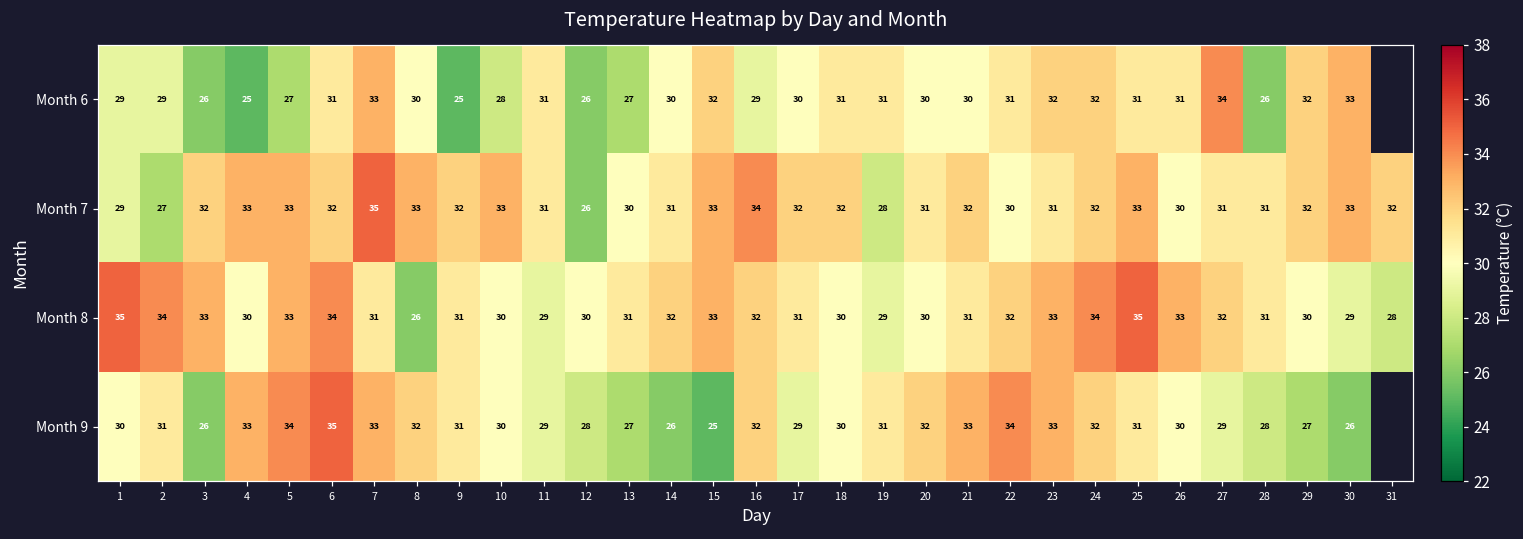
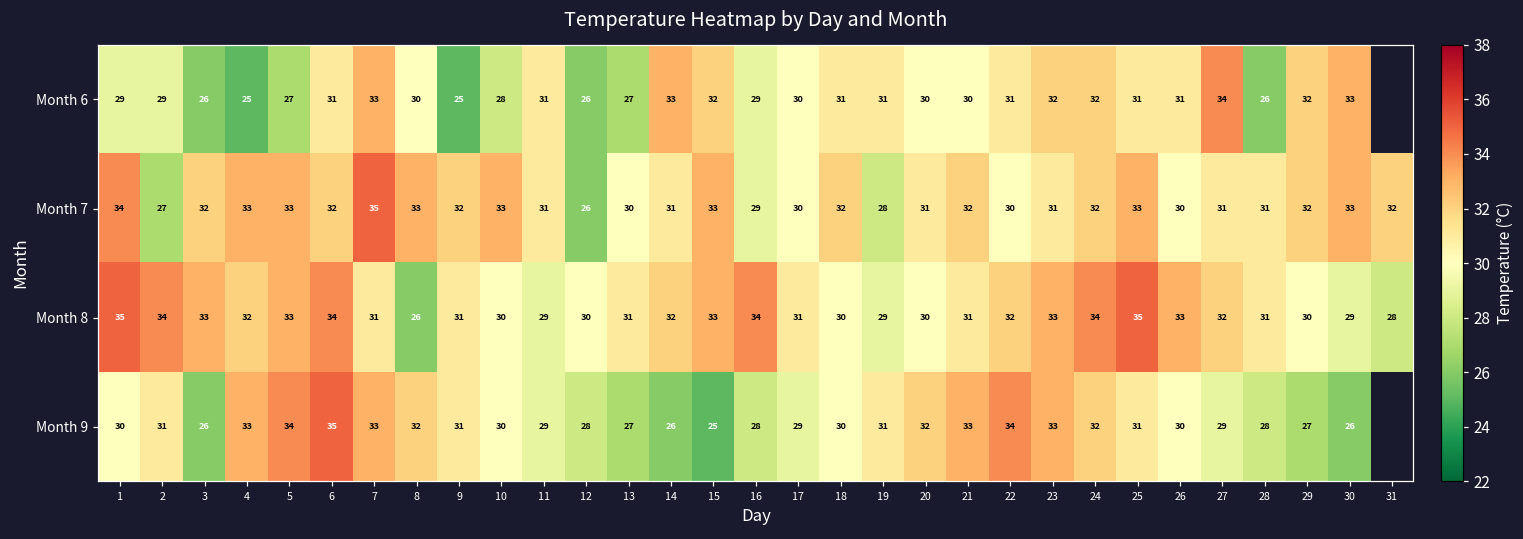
Month 6, 14: 30 -> 33
Month 7, 1: 29 -> 34
Month 7, 16: 34 -> 29
Month 7, 17: 32 -> 30
Month 8, 4: 30 -> 32
Month 8, 16: 32 -> 34
Month 9, 16: 32 -> 28
